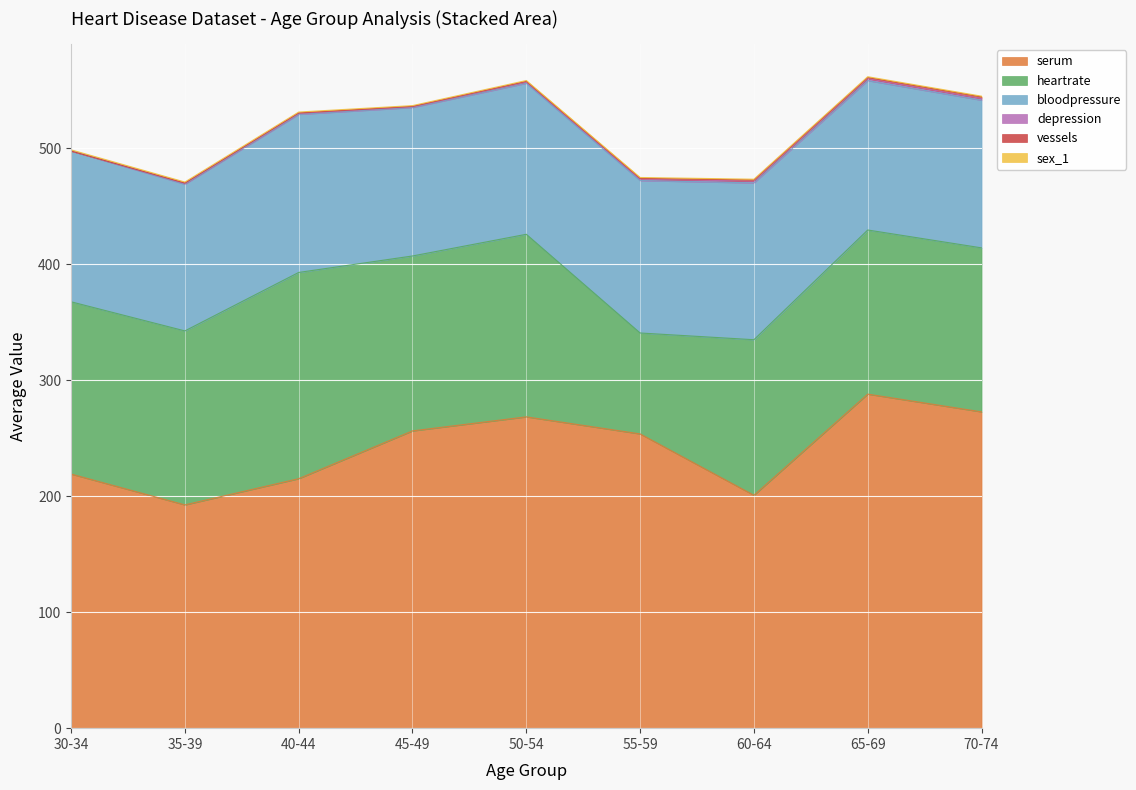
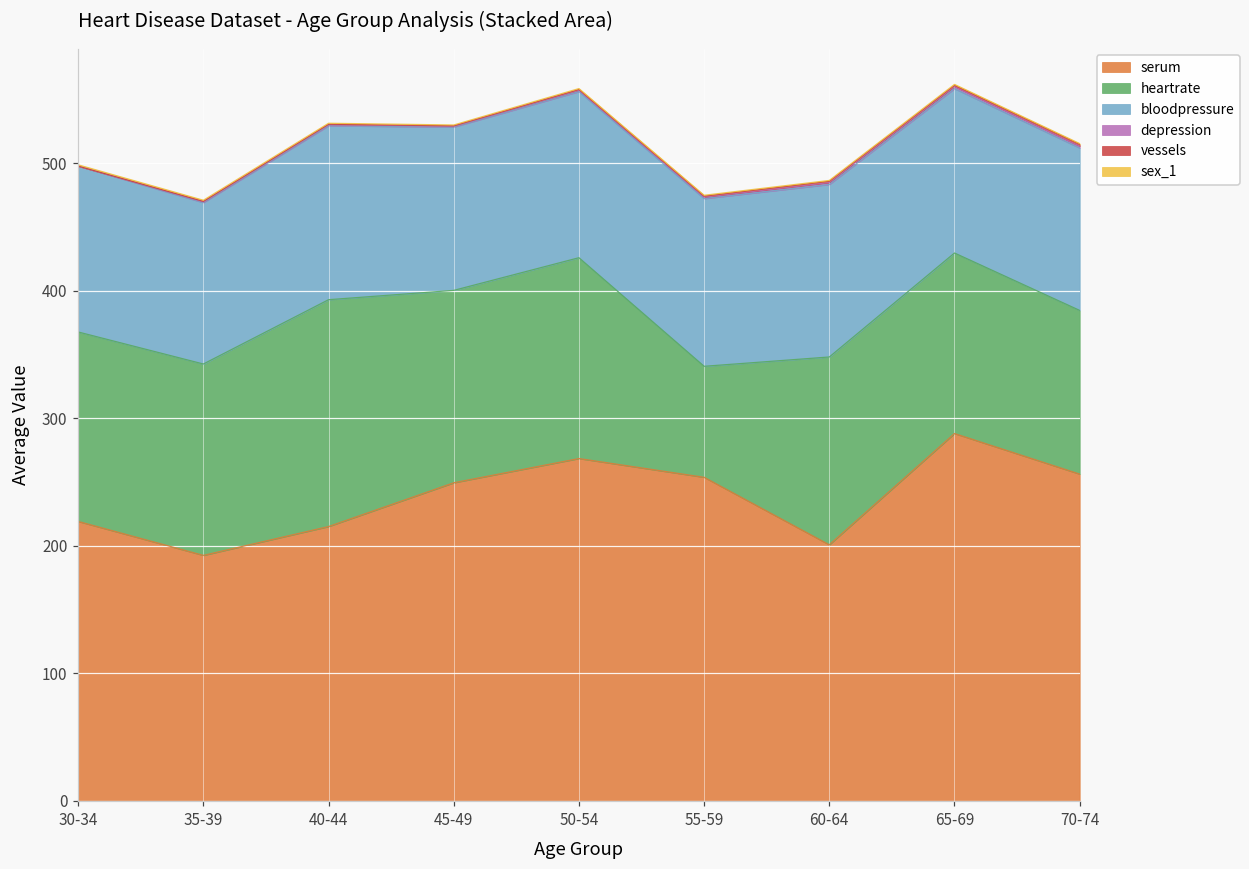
serum, 45-49: 256 -> 249
heartrate, 60-64: 134 -> 147
serum, 70-74: 273 -> 256
heartrate, 70-74: 141 -> 128
